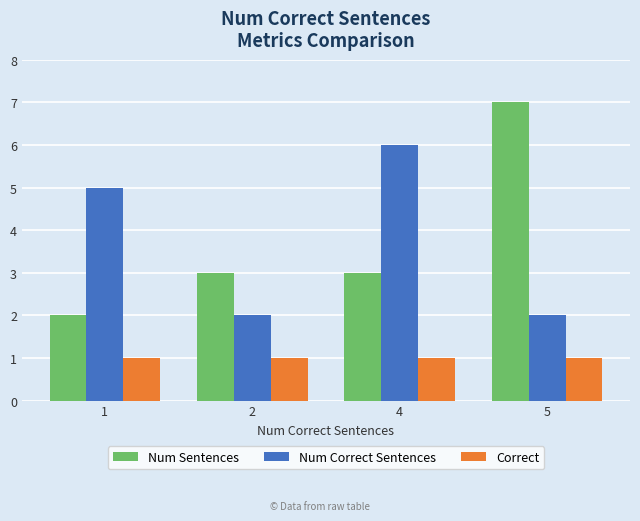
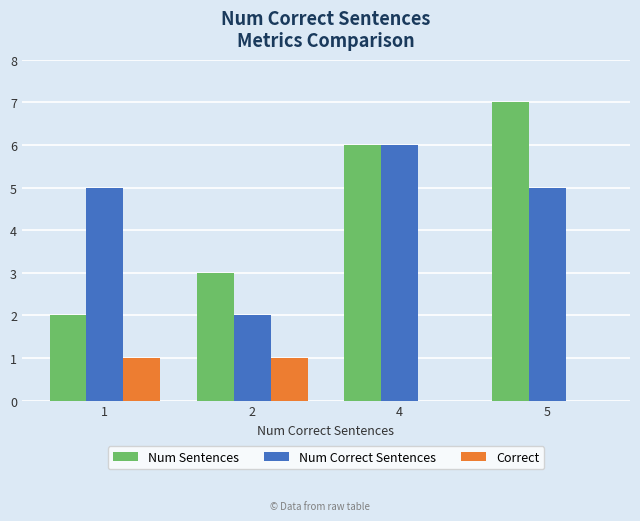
Num Sentences, 4: 3 -> 6
Correct, 4: 1 -> 0
Num Correct Sentences, 5: 2 -> 5
Correct, 5: 1 -> 0
